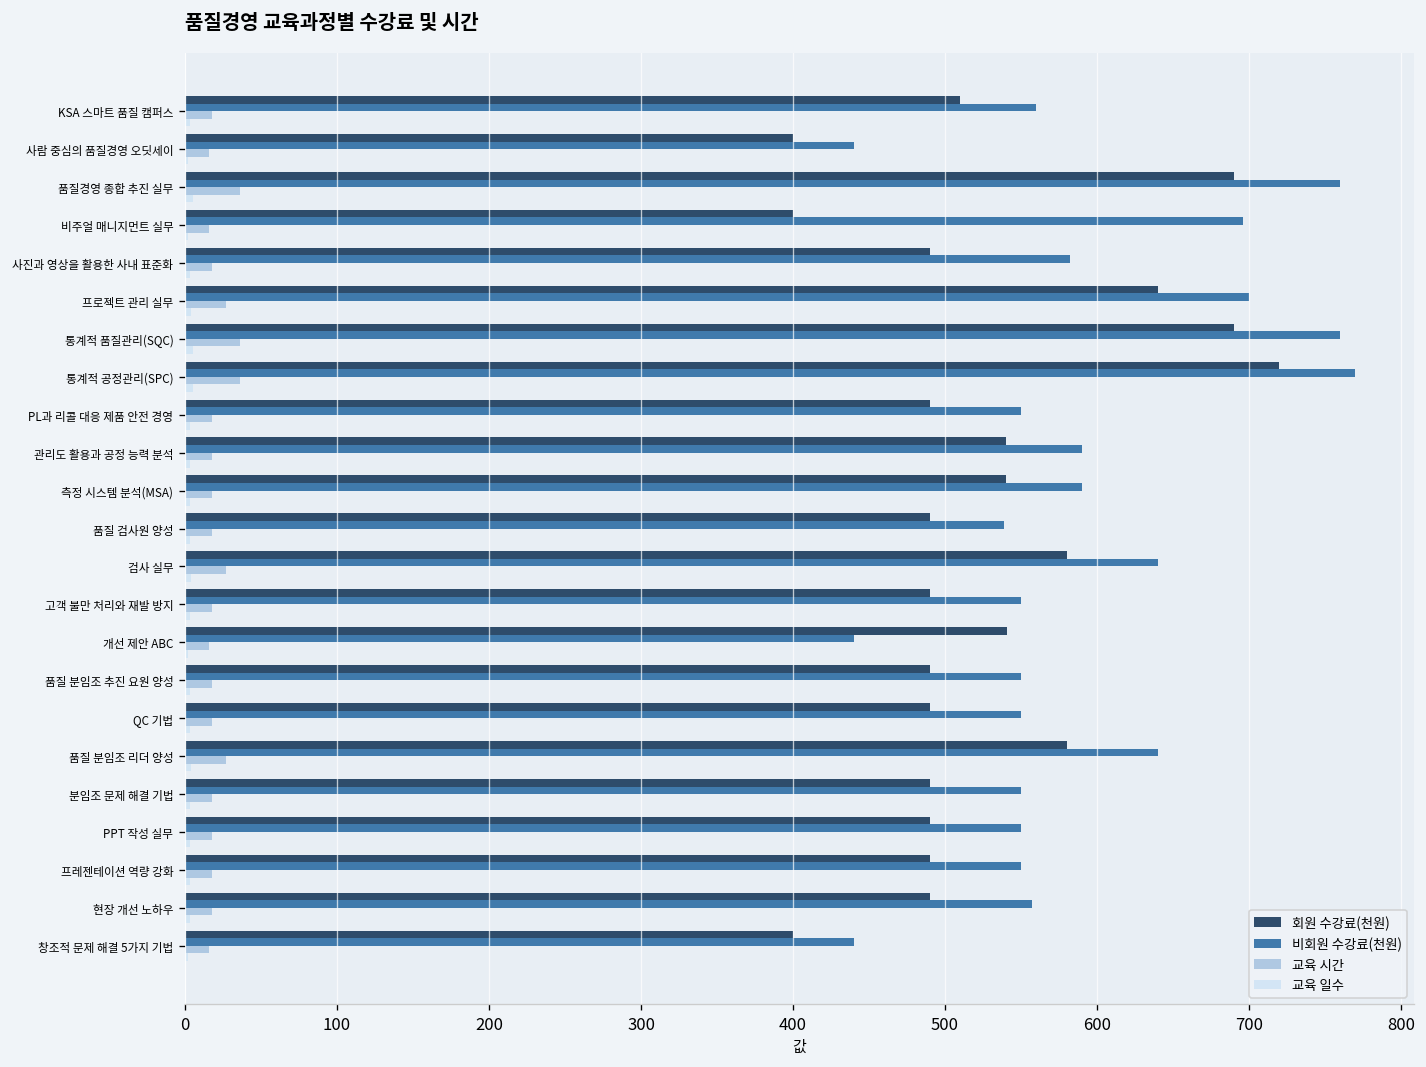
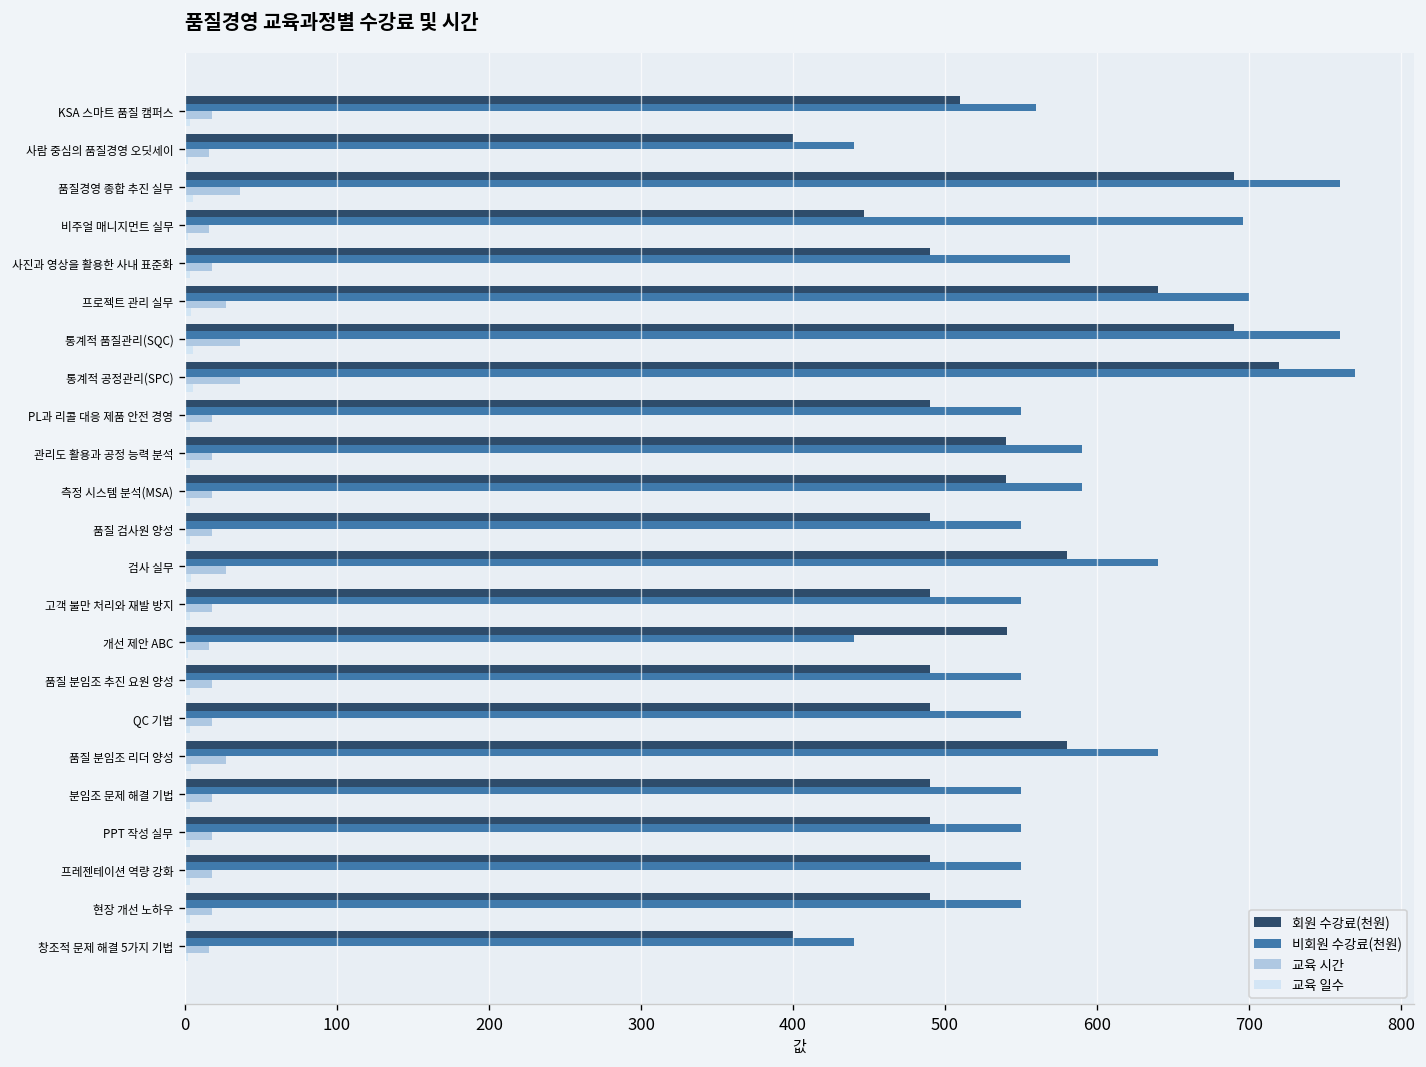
회원 수강료(천원), 비주얼 매니지먼트 실무: 400 -> 447
비회원 수강료(천원), 품질 검사원 양성: 539 -> 550
비회원 수강료(천원), 현장 개선 노하우: 557 -> 550
